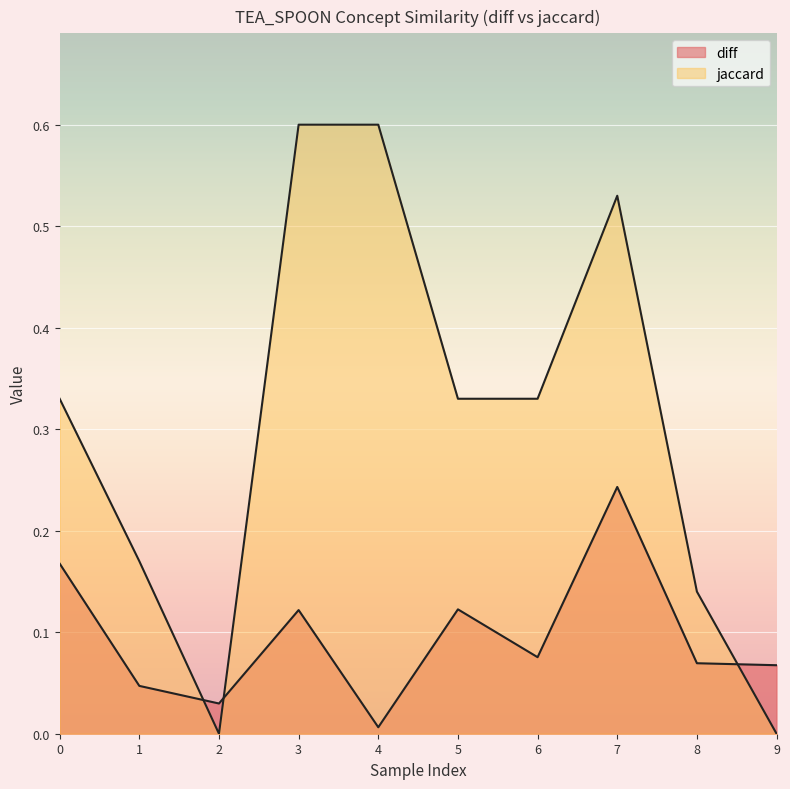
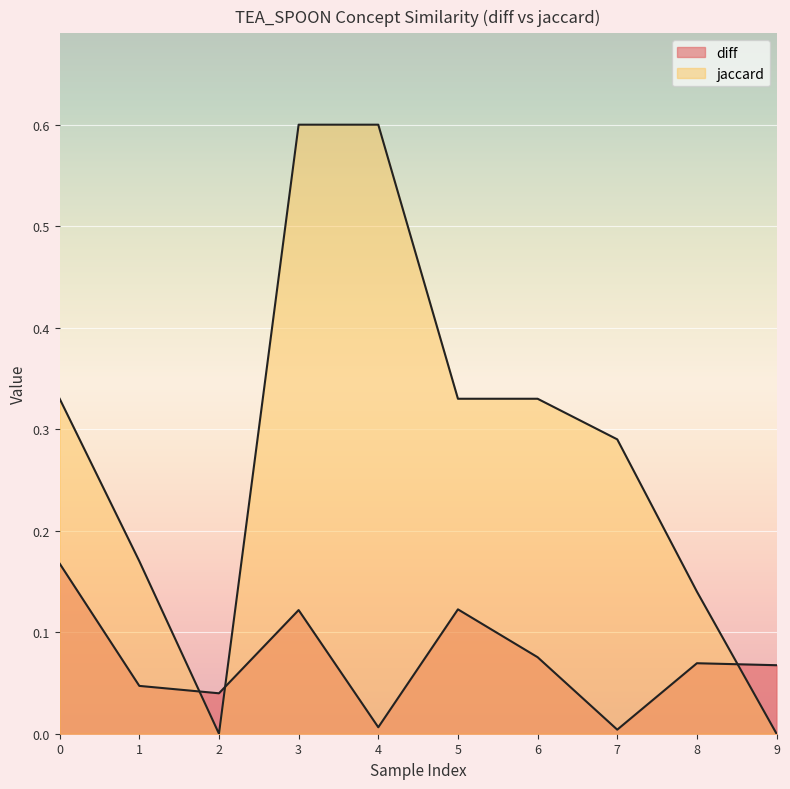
diff, 2: 0.030 -> 0.040
diff, 7: 0.243 -> 0.004
jaccard, 7: 0.53 -> 0.29
